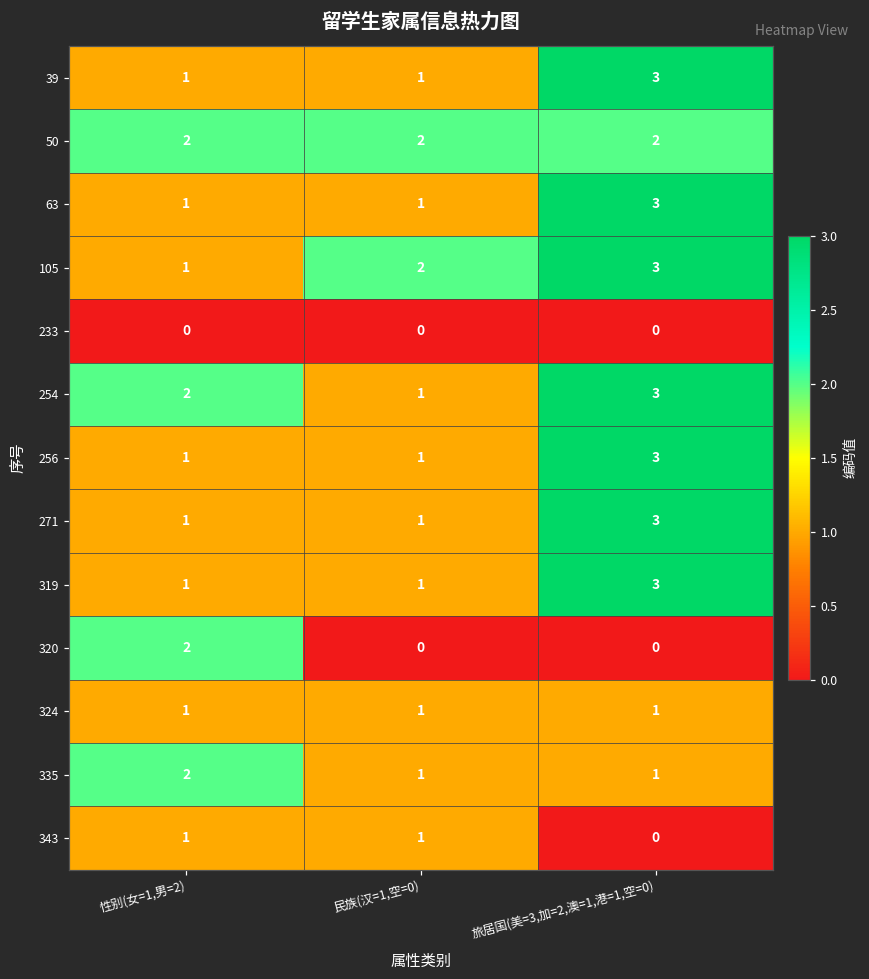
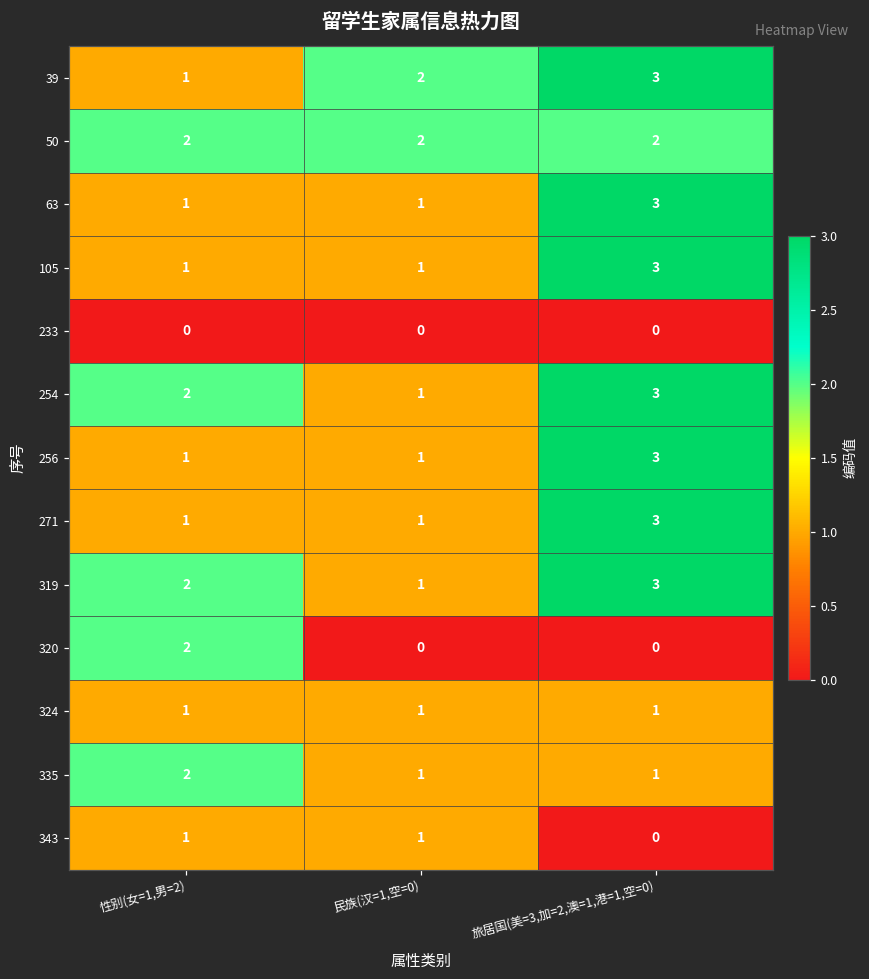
39, 民族(汉=1,空=0): 1 -> 2
105, 民族(汉=1,空=0): 2 -> 1
319, 性别(女=1,男=2): 1 -> 2
